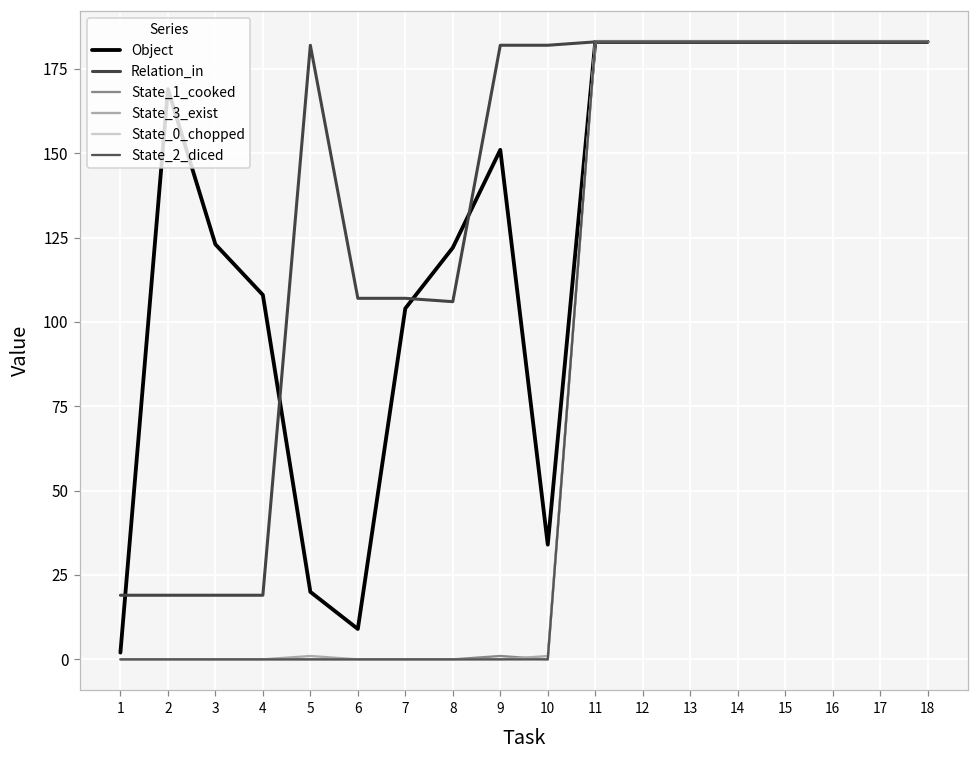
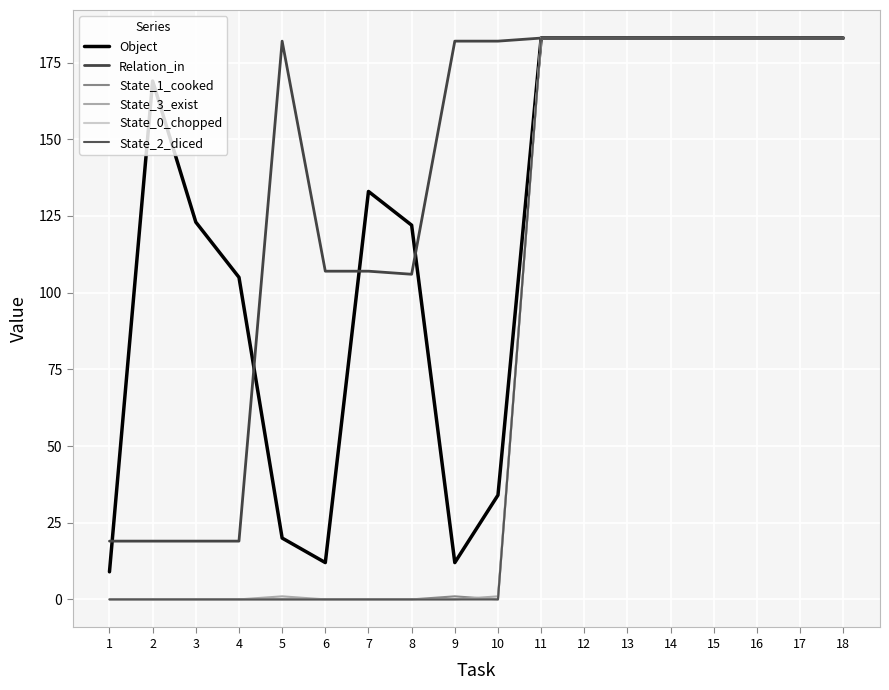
Object, 1: 2 -> 9
Object, 4: 108 -> 105
Object, 6: 9 -> 12
Object, 7: 104 -> 133
Object, 9: 151 -> 12
